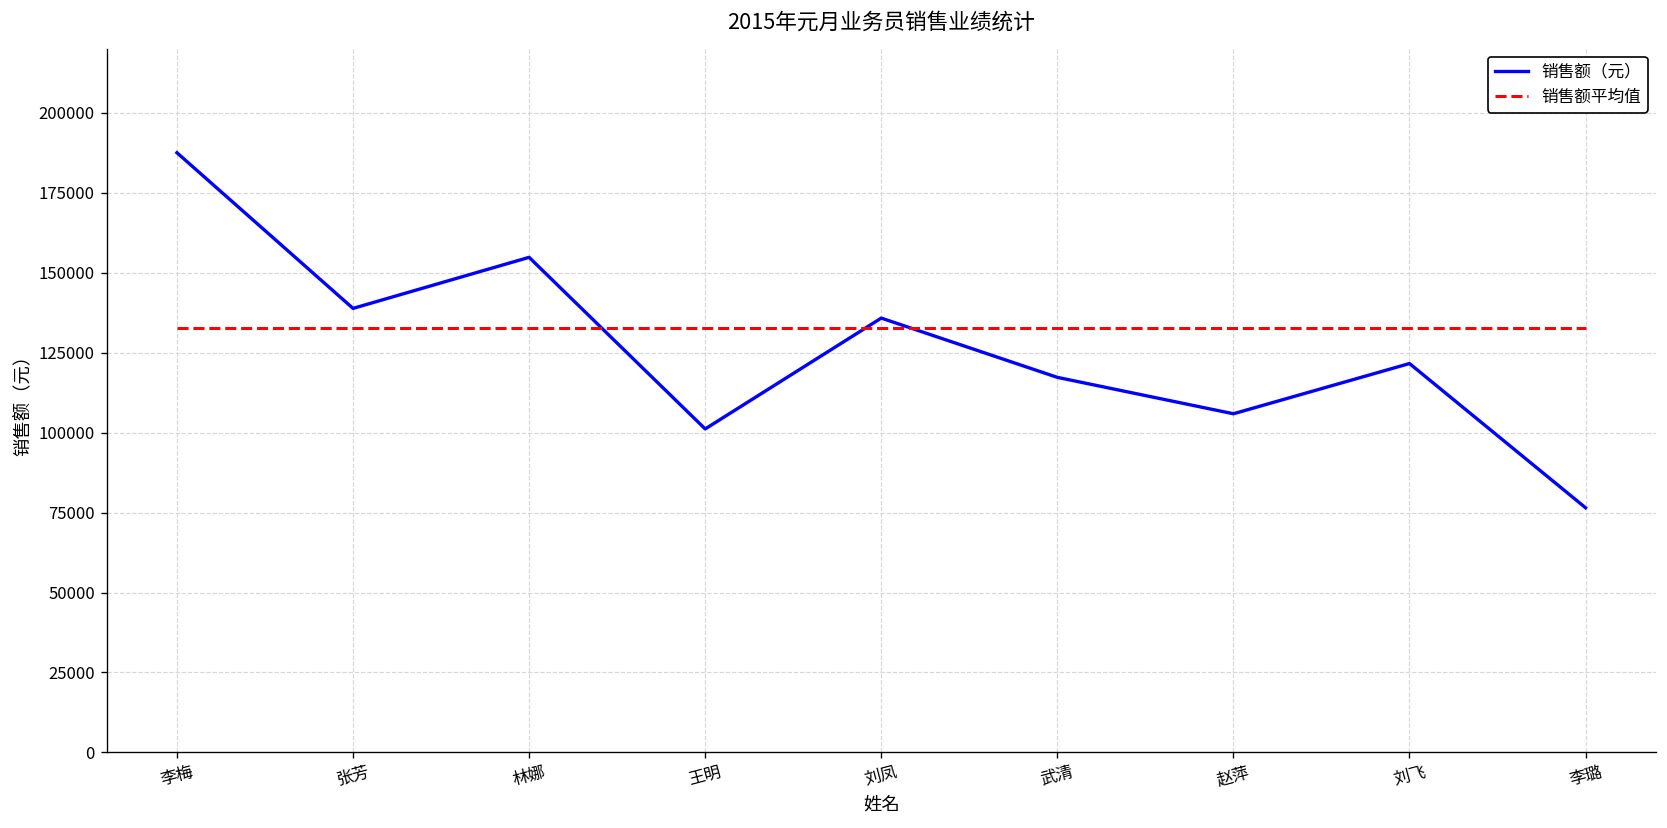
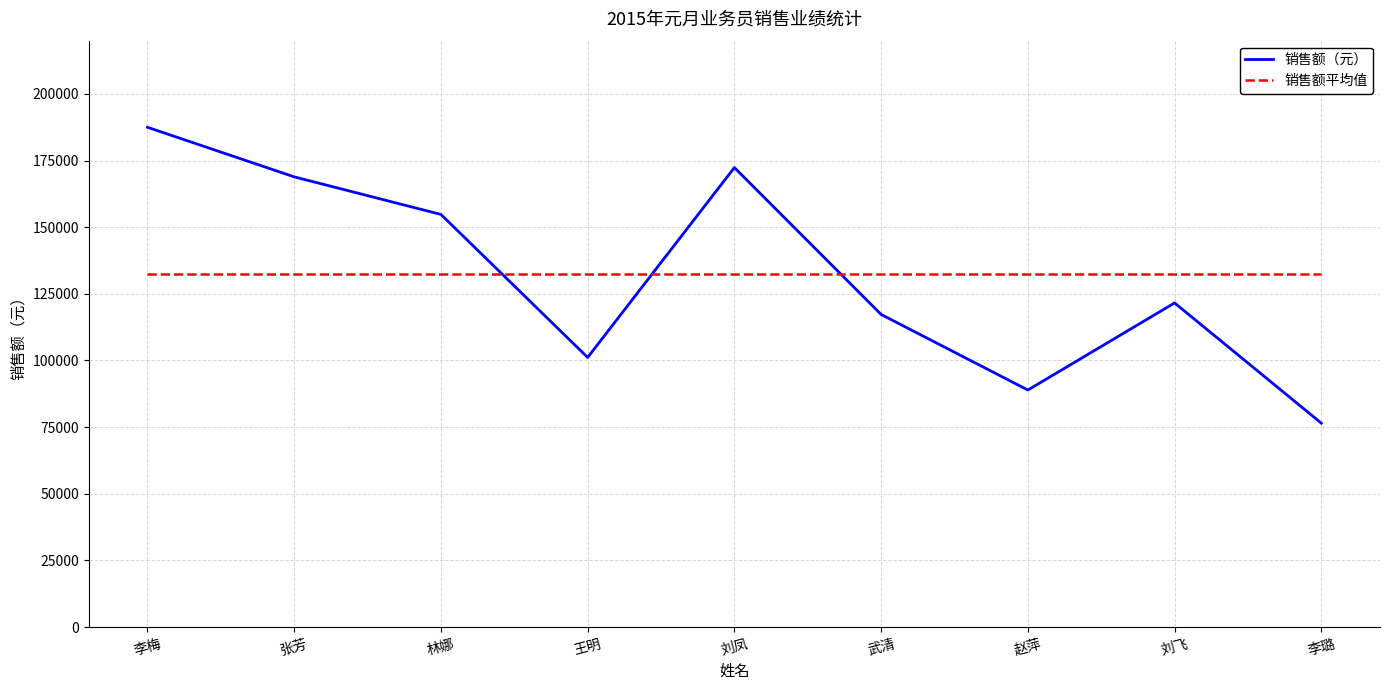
销售额（元）, 张芳: 139000 -> 169000
销售额（元）, 刘凤: 136000 -> 172000
销售额（元）, 赵萍: 106000 -> 89000
